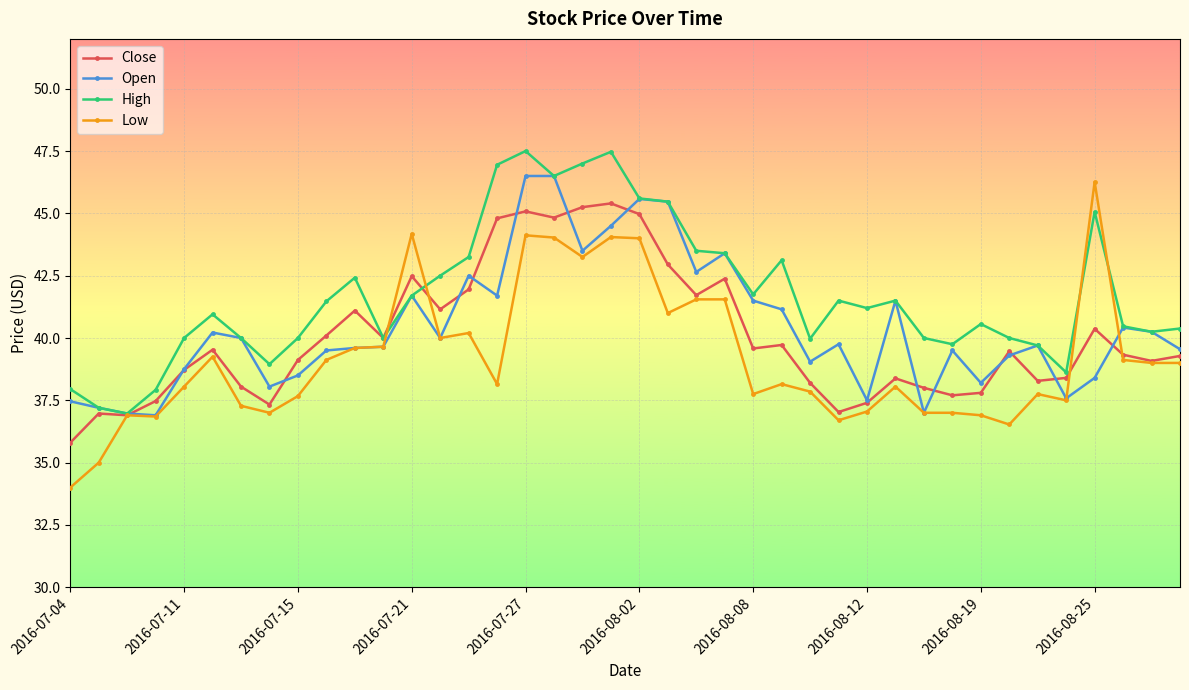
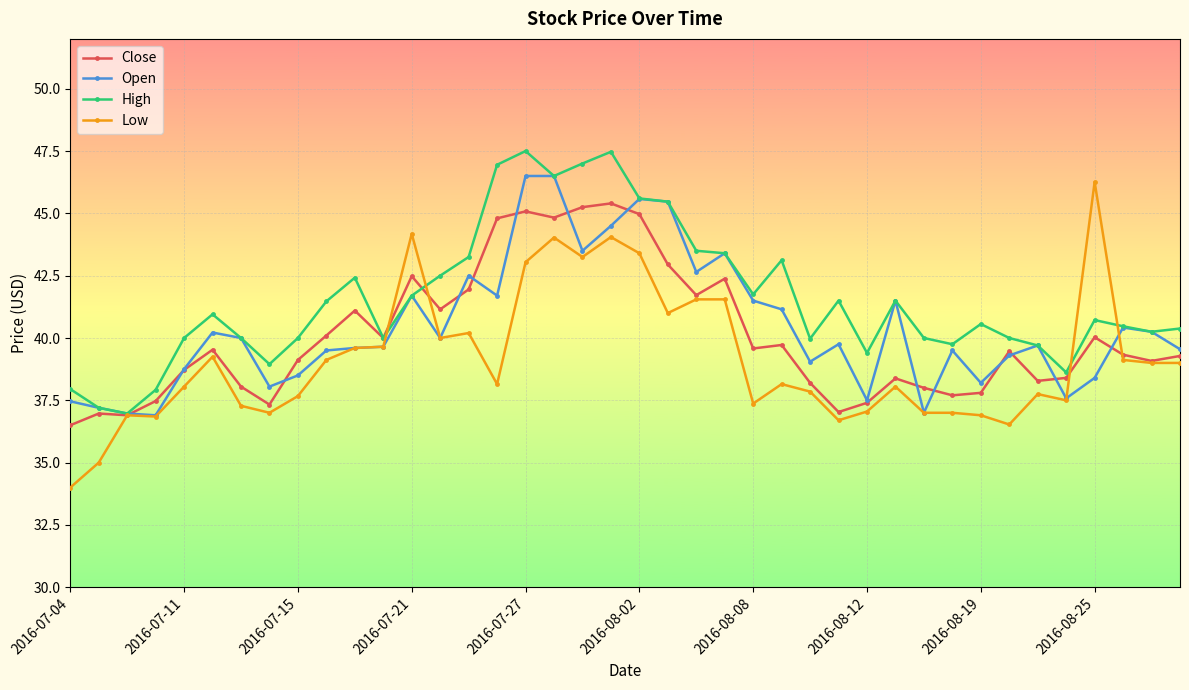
Close, 2016-07-04: 35.8 -> 36.5
Low, 2016-07-27: 44.1 -> 43.0
Low, 2016-08-02: 44.0 -> 43.4
Low, 2016-08-08: 37.8 -> 37.4
High, 2016-08-12: 41.2 -> 39.4
Close, 2016-08-25: 40.4 -> 40.0
High, 2016-08-25: 45.1 -> 40.7
